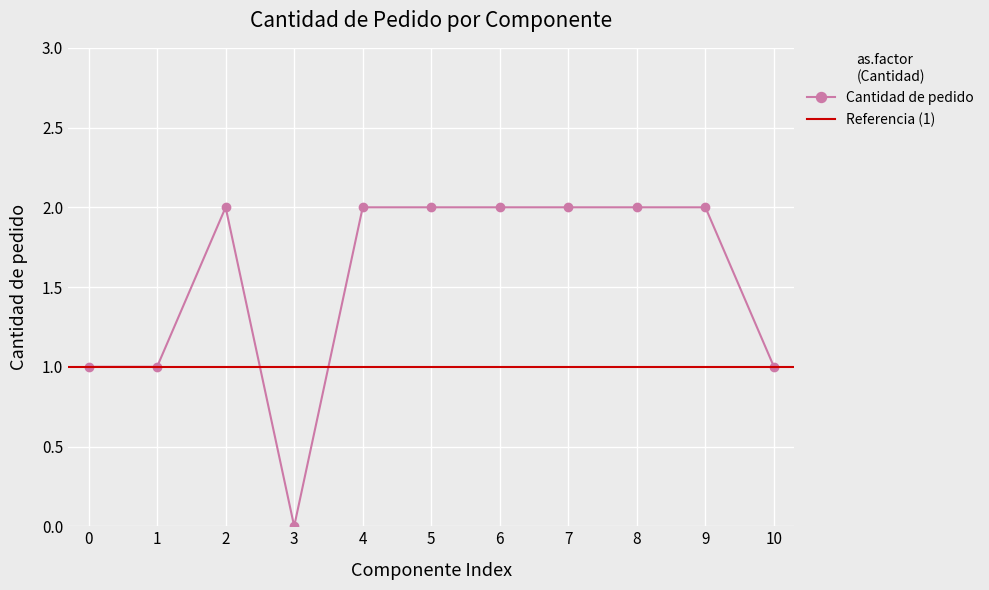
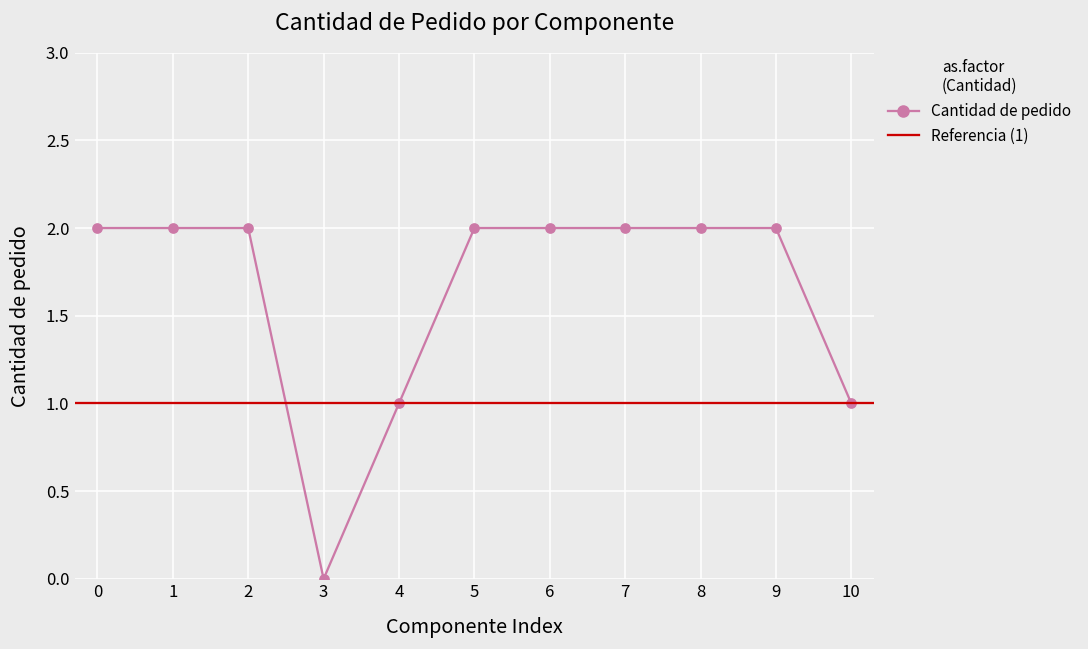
0: 1 -> 2
1: 1 -> 2
4: 2 -> 1
